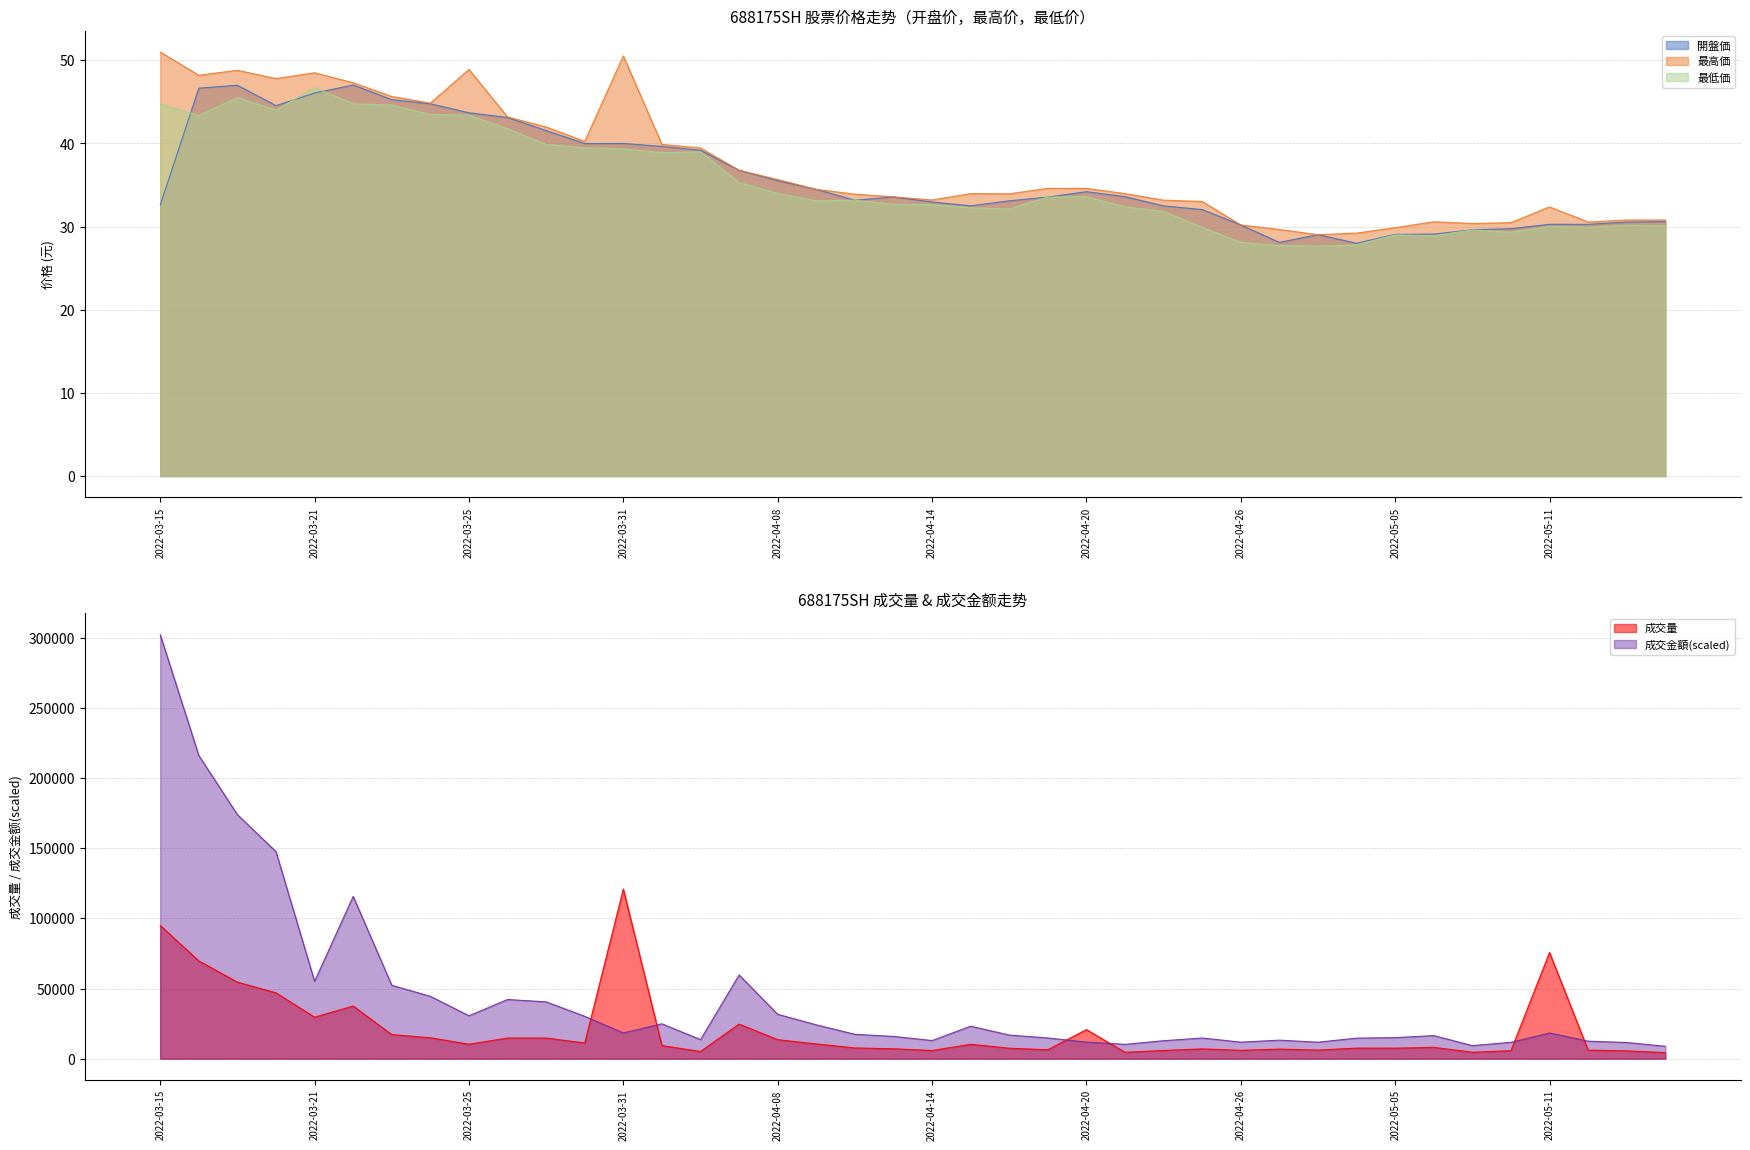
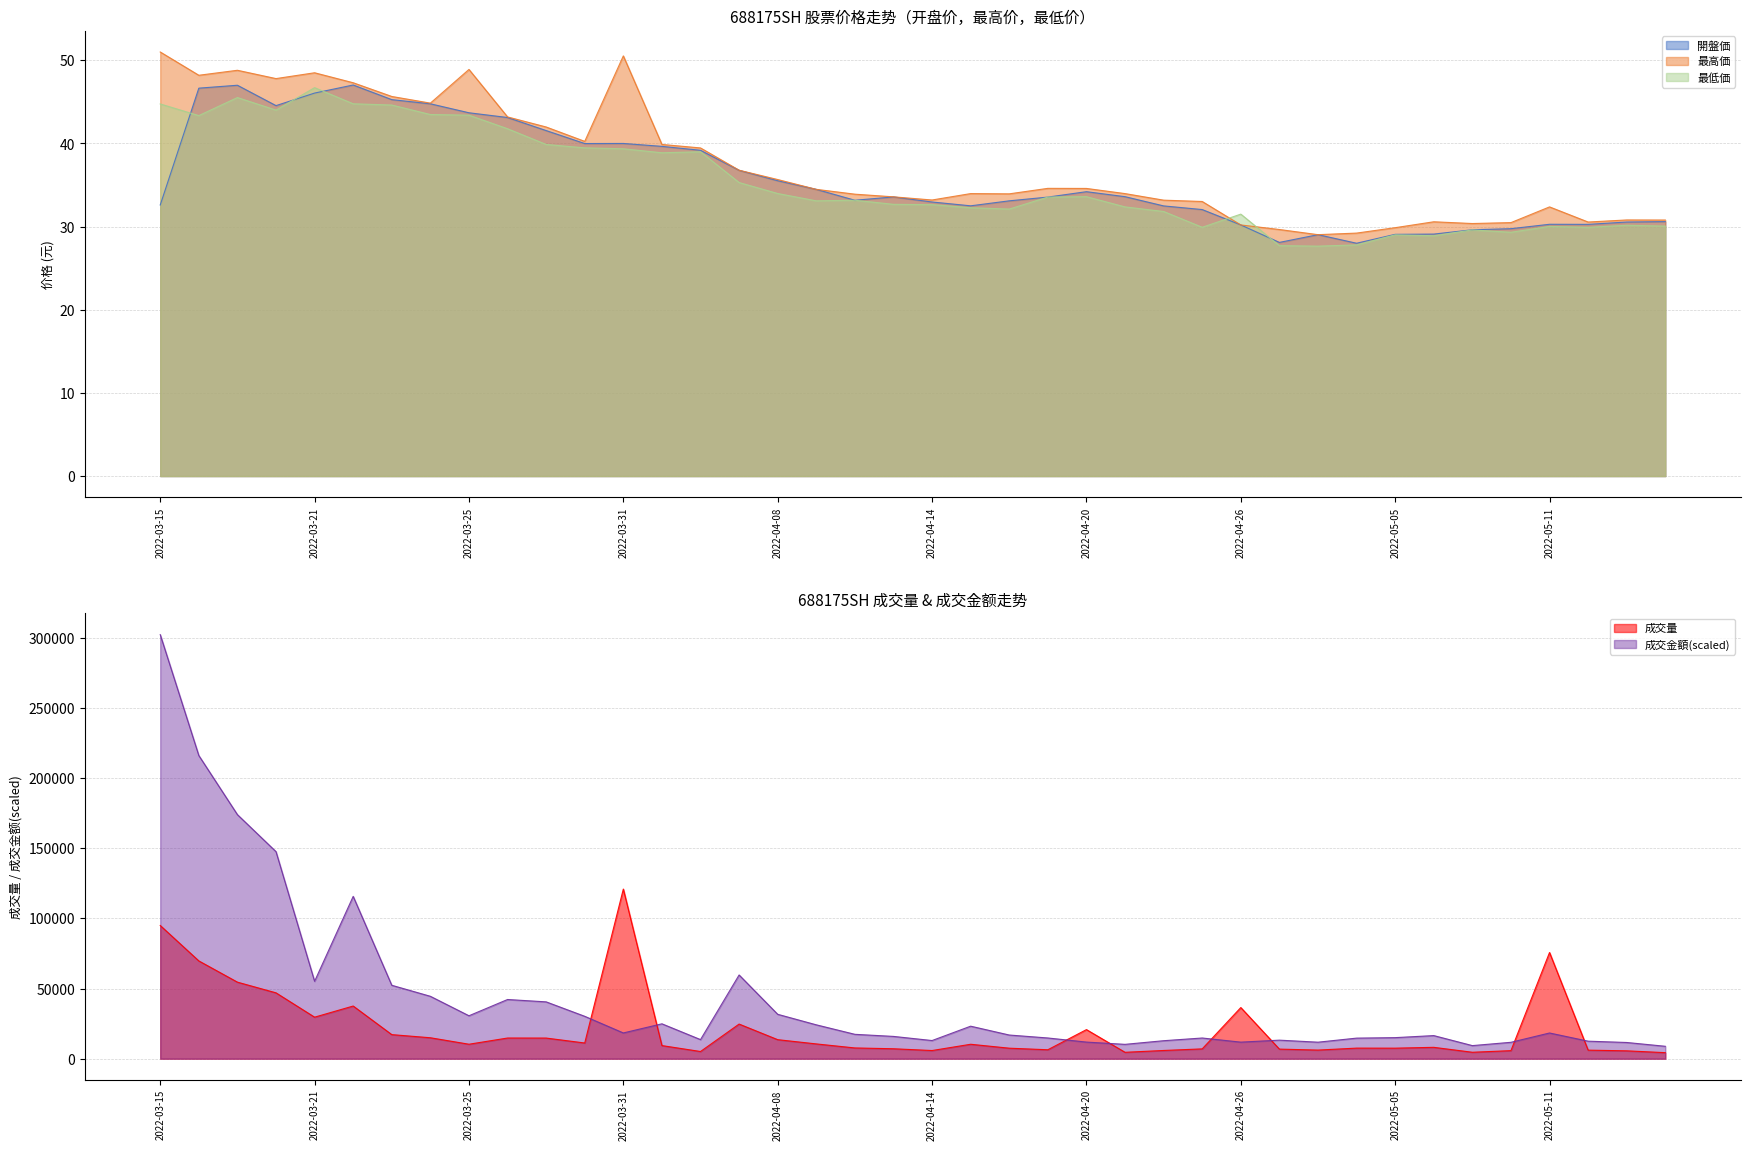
688175SH 股票价格走势（开盘价，最高价，最低价）, 最低価, 2022-04-26: 28 -> 32
688175SH 成交量 & 成交金额走势, 成交量, 2022-04-26: 6000 -> 36000
